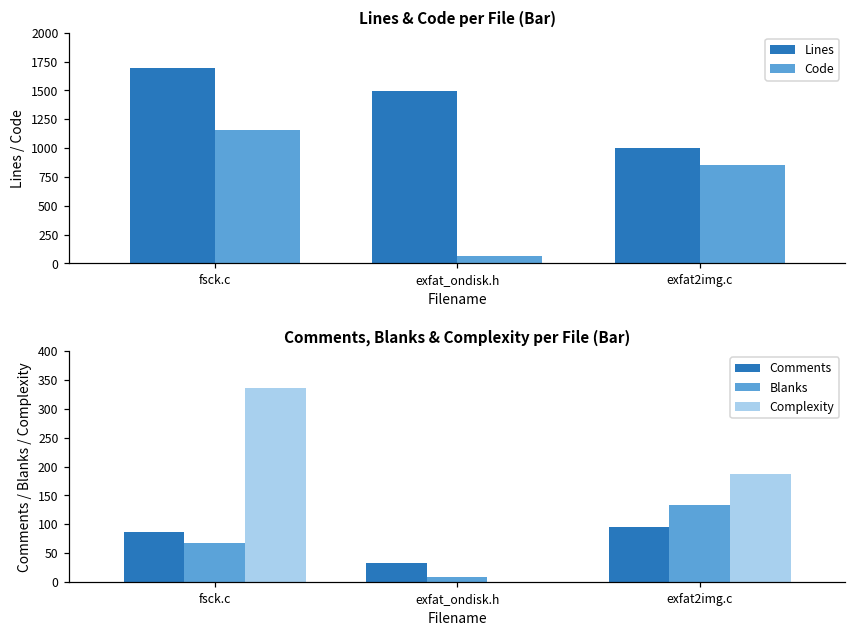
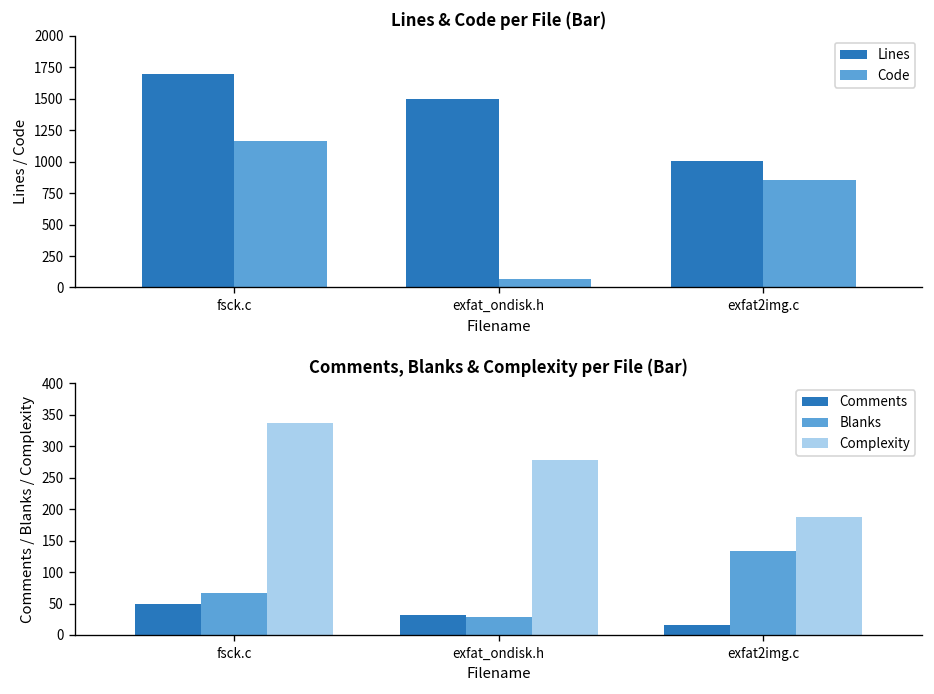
Comments, Blanks & Complexity per File (Bar), Comments, fsck.c: 90 -> 50
Comments, Blanks & Complexity per File (Bar), Blanks, exfat_ondisk.h: 10 -> 30
Comments, Blanks & Complexity per File (Bar), Complexity, exfat_ondisk.h: 0 -> 280
Comments, Blanks & Complexity per File (Bar), Comments, exfat2img.c: 100 -> 20
